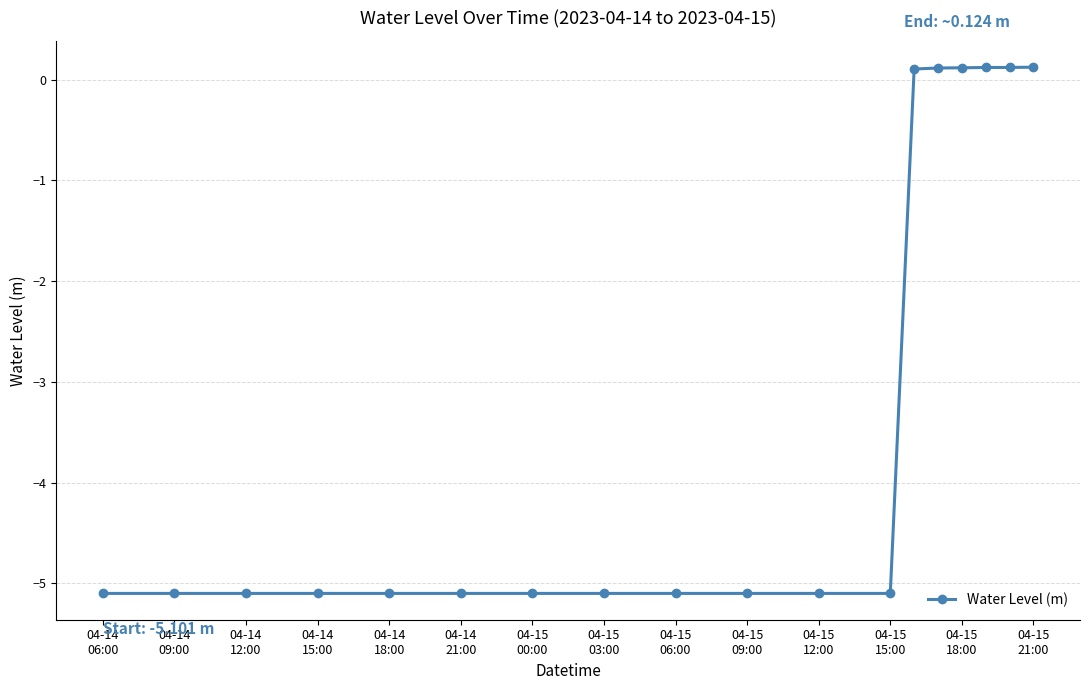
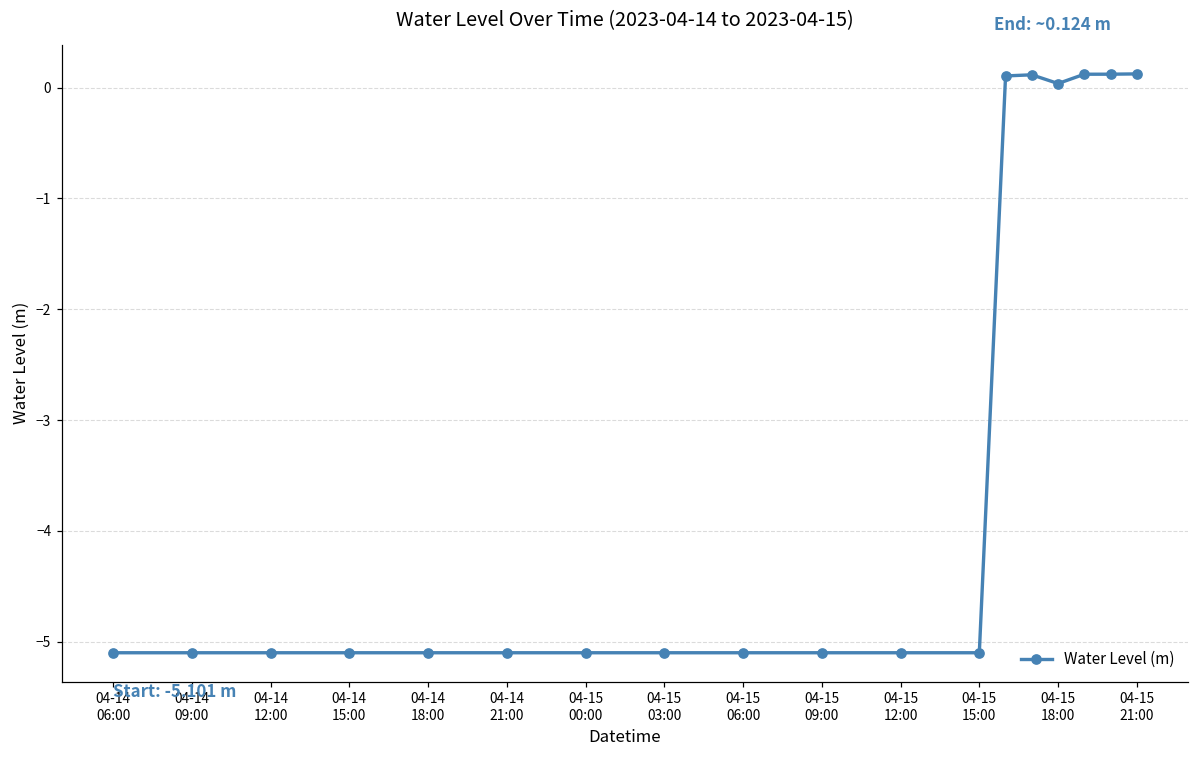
04-15 18:00: 0.12 -> 0.04
